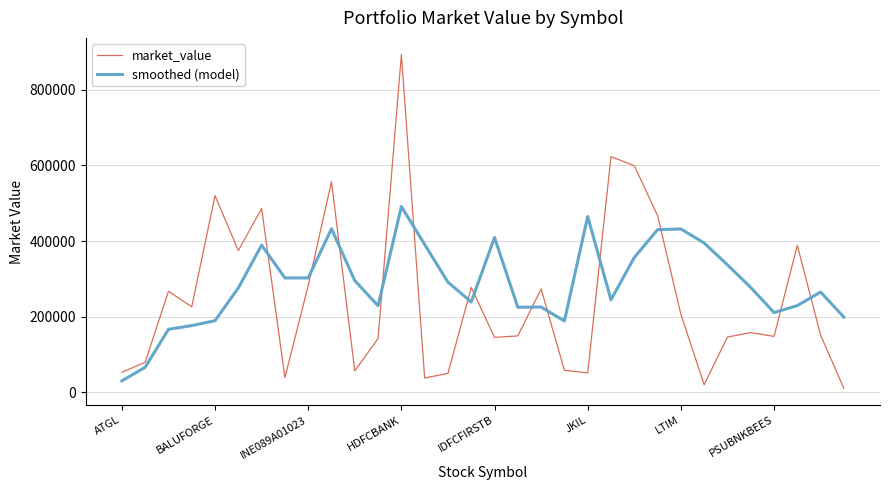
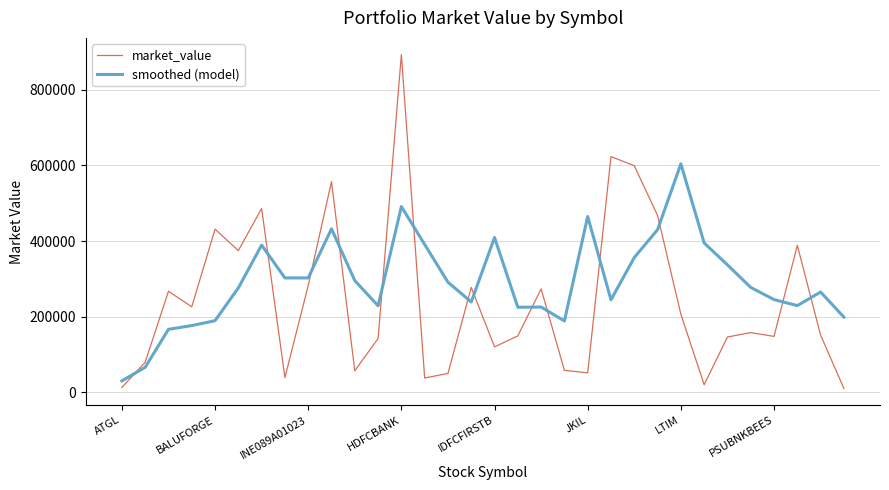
market_value, ATGL: 50000 -> 10000
market_value, BALUFORGE: 520000 -> 430000
market_value, IDFCFIRSTB: 150000 -> 120000
smoothed (model), LTIM: 430000 -> 600000
smoothed (model), PSUBNKBEES: 210000 -> 250000
